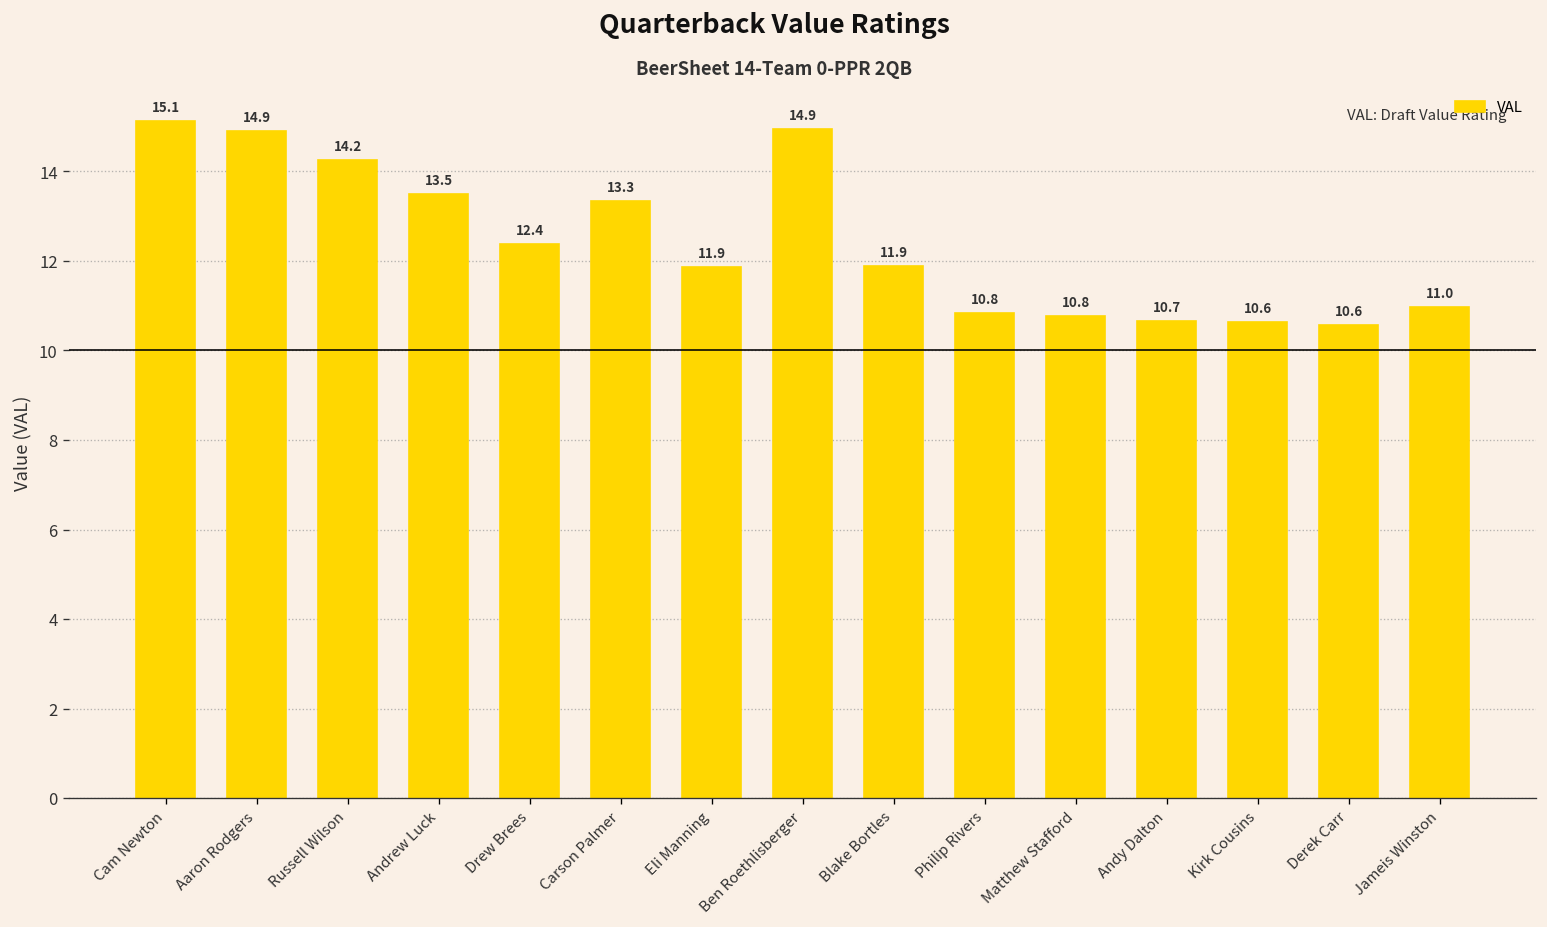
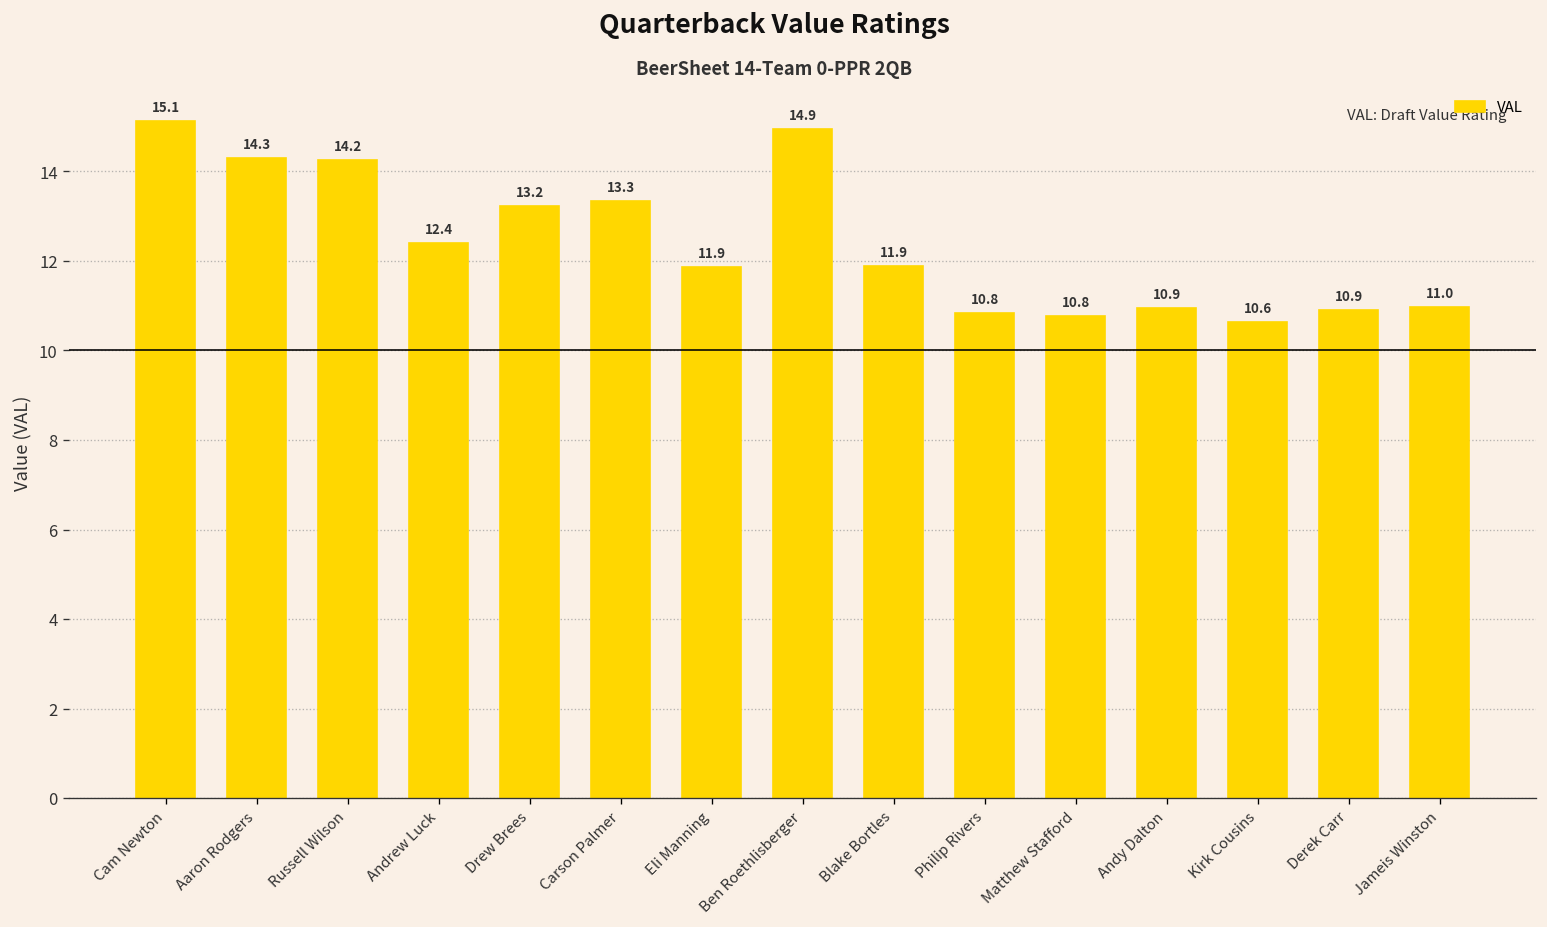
Aaron Rodgers: 14.9 -> 14.3
Andrew Luck: 13.5 -> 12.4
Drew Brees: 12.4 -> 13.2
Andy Dalton: 10.7 -> 10.9
Derek Carr: 10.6 -> 10.9
